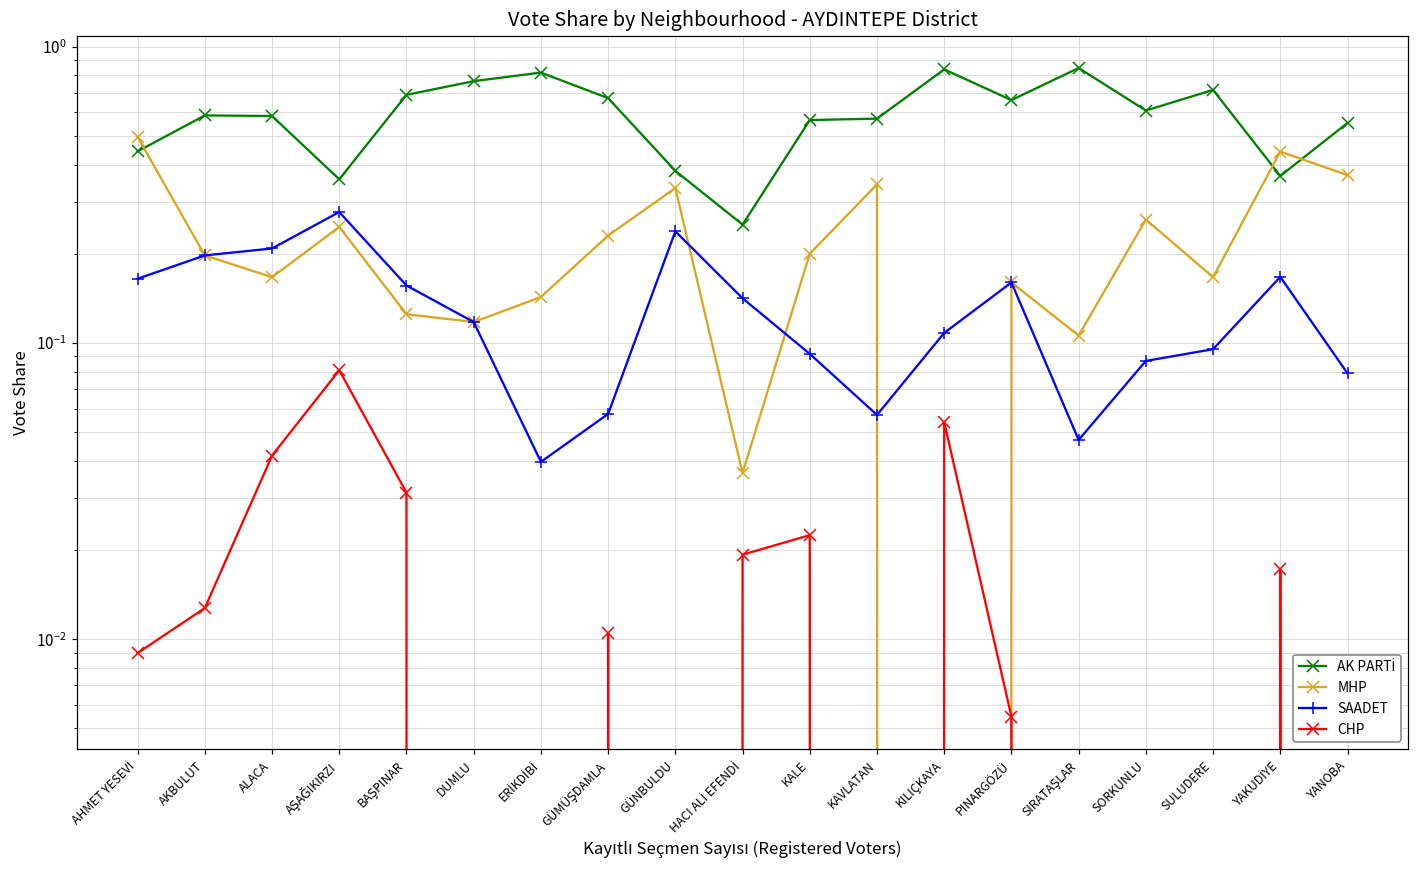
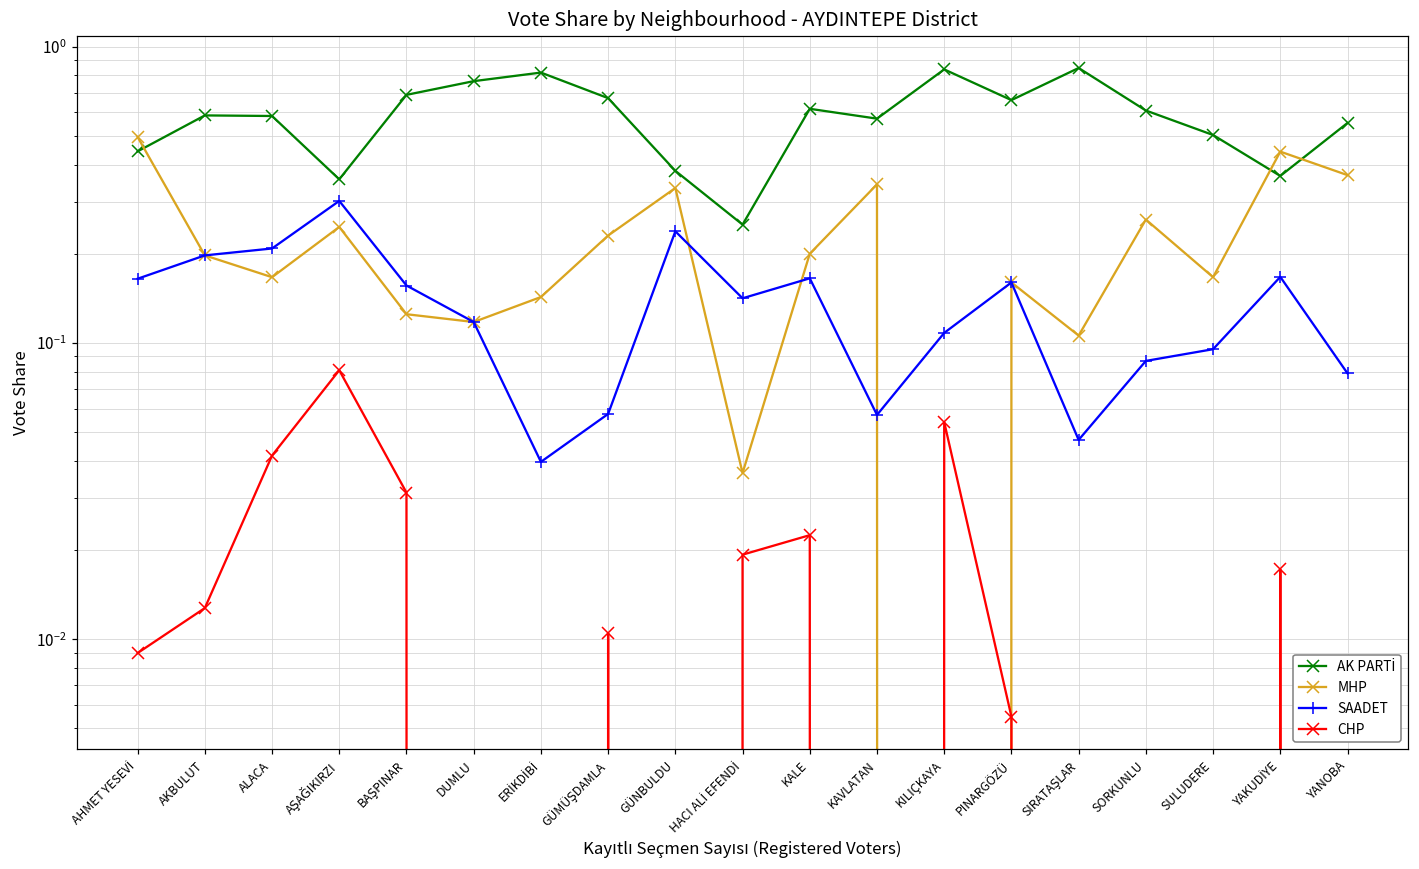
SAADET, AŞAĞIKIRZI: 0.28 -> 0.30
AK PARTİ, KALE: 0.57 -> 0.62
SAADET, KALE: 0.092 -> 0.17
AK PARTİ, SULUDERE: 0.71 -> 0.50
